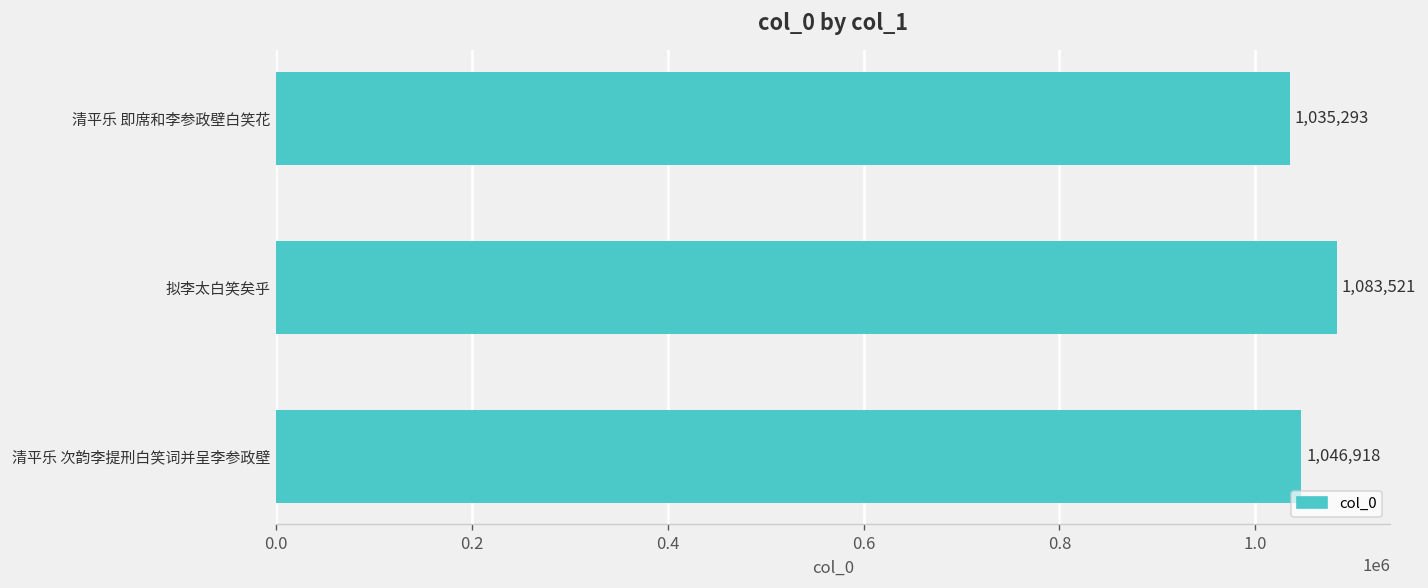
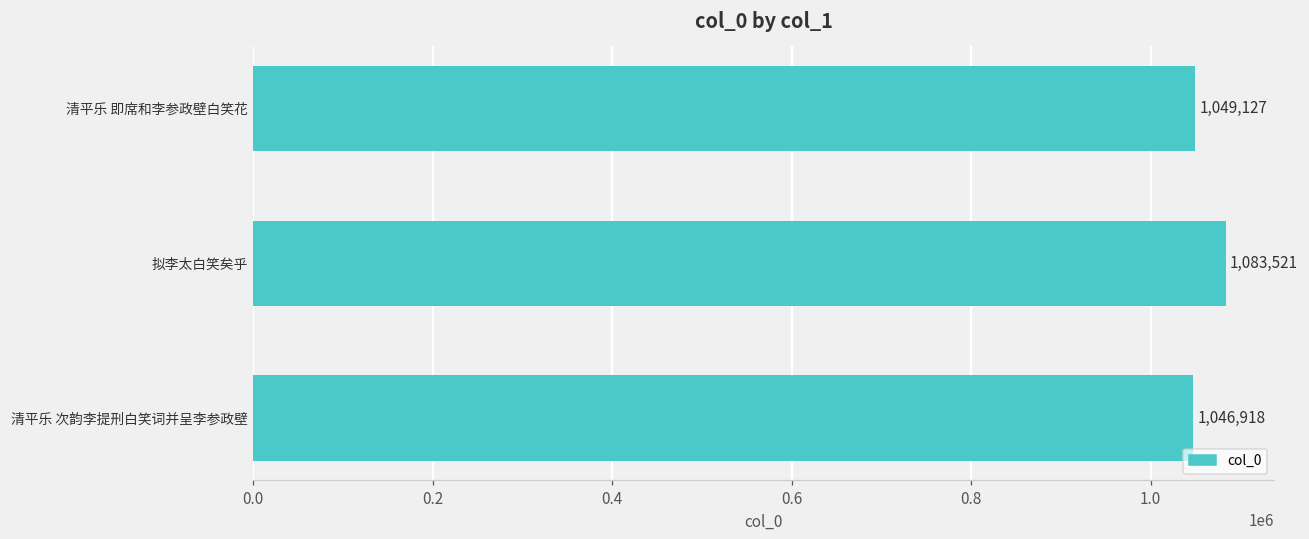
清平乐 即席和李参政壁白笑花: 1,035,293 -> 1,049,127
